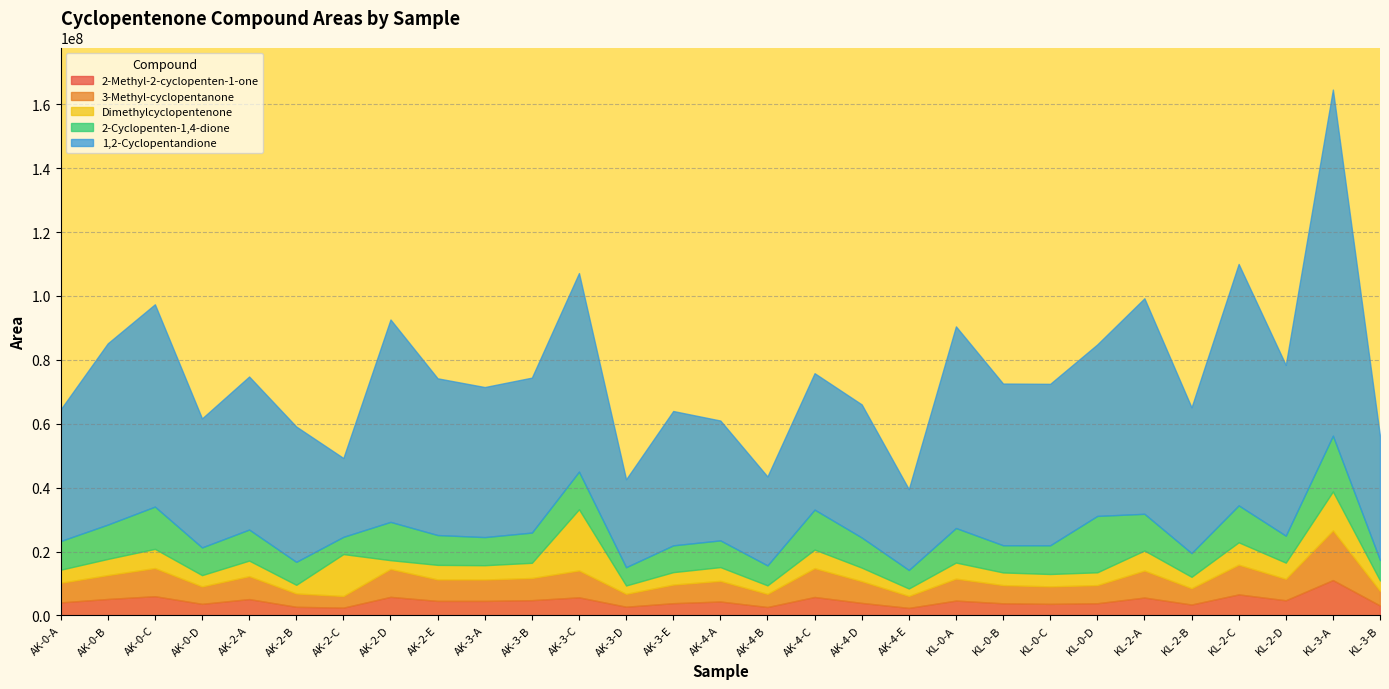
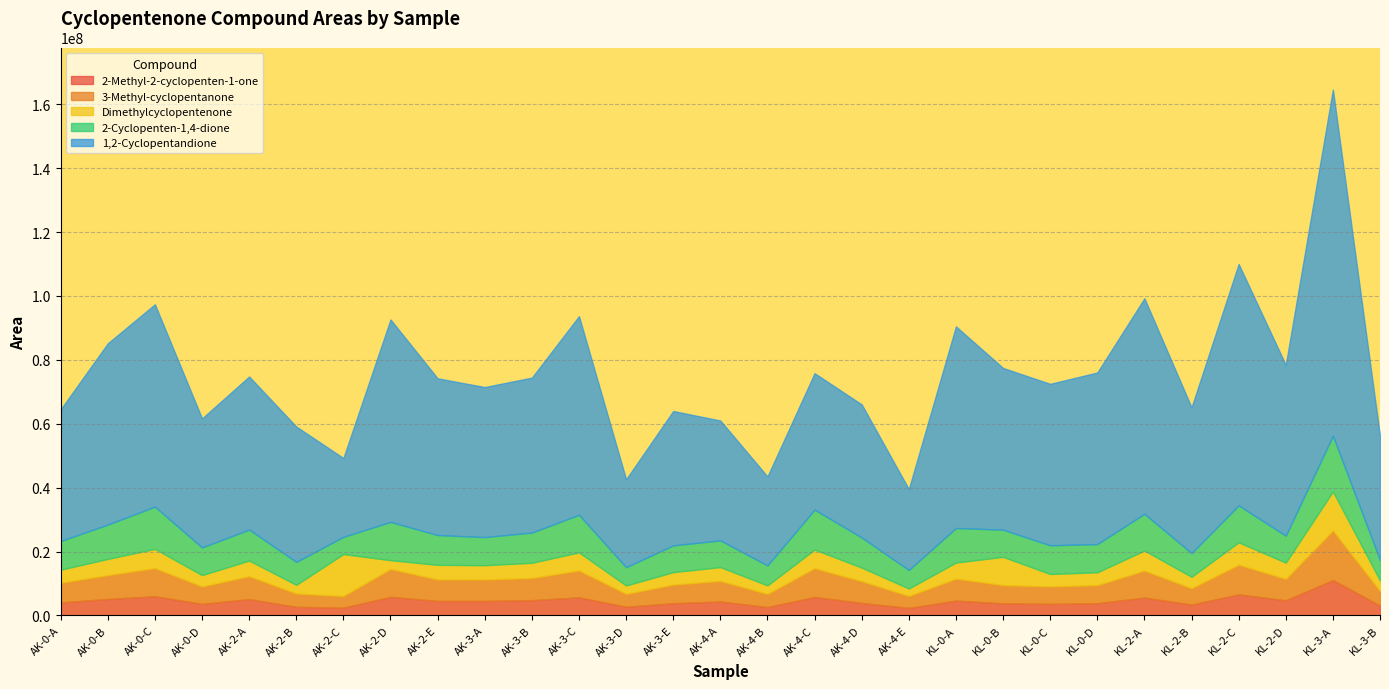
Dimethylcyclopentenone, AK-3-C: 19000000 -> 6000000
Dimethylcyclopentenone, KL-0-B: 4000000 -> 9000000
2-Cyclopenten-1,4-dione, KL-0-D: 18000000 -> 9000000
